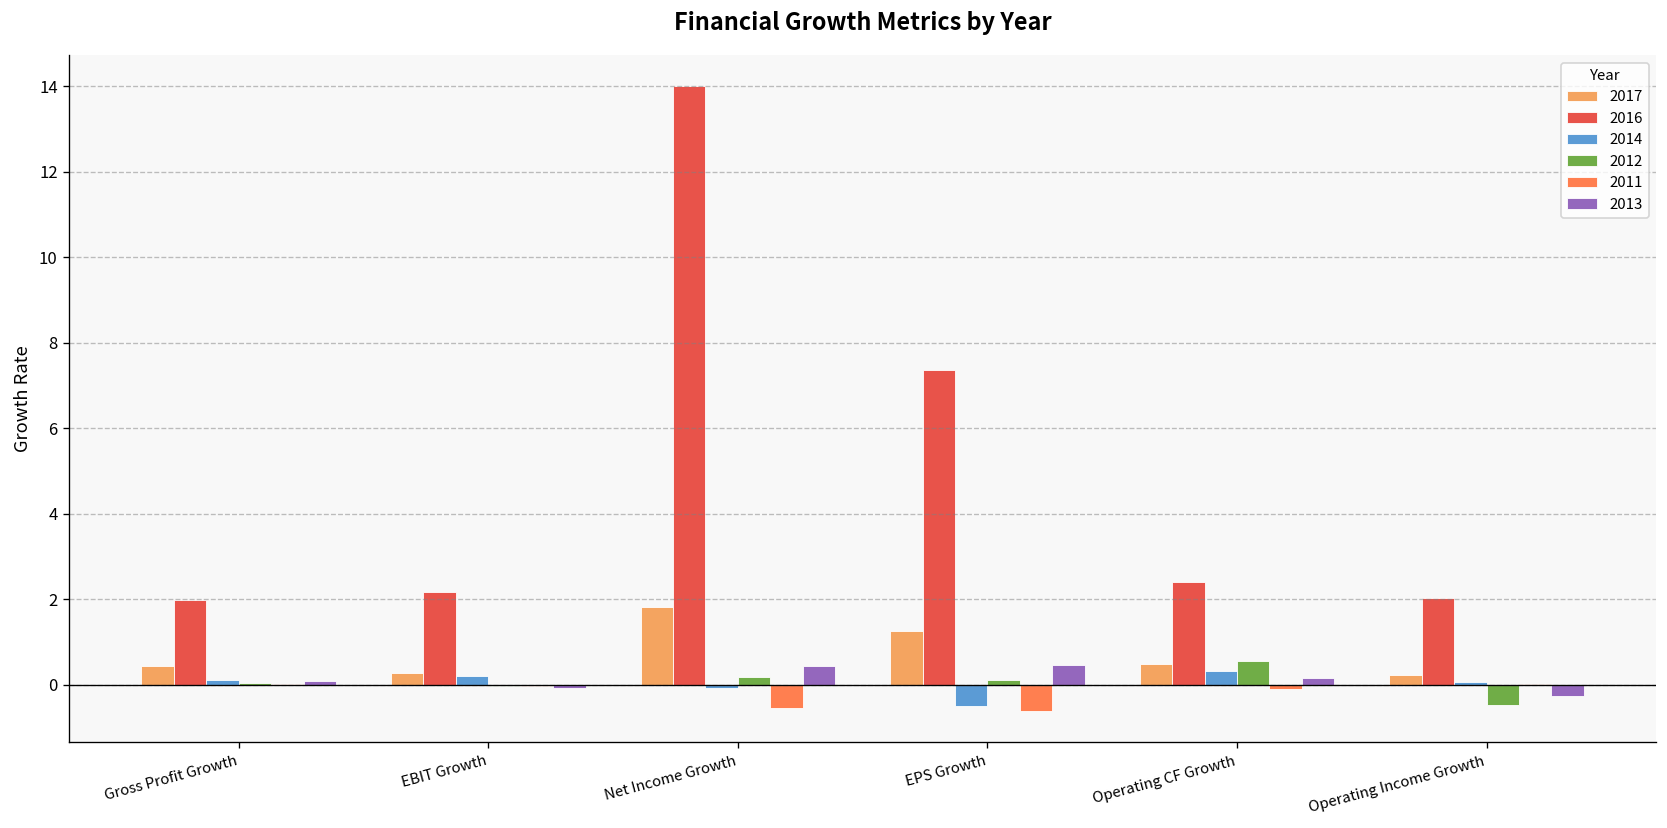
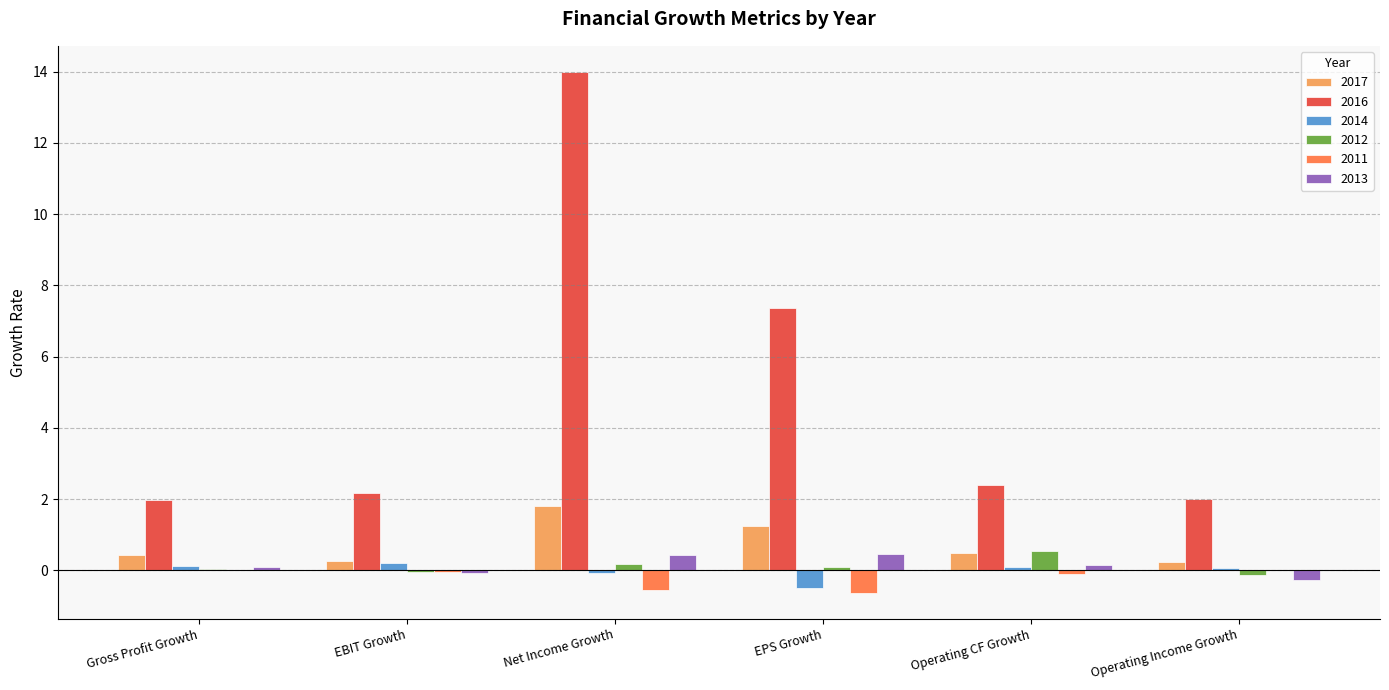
2014, Operating CF Growth: 0.3 -> 0.1
2012, Operating Income Growth: -0.5 -> -0.1
